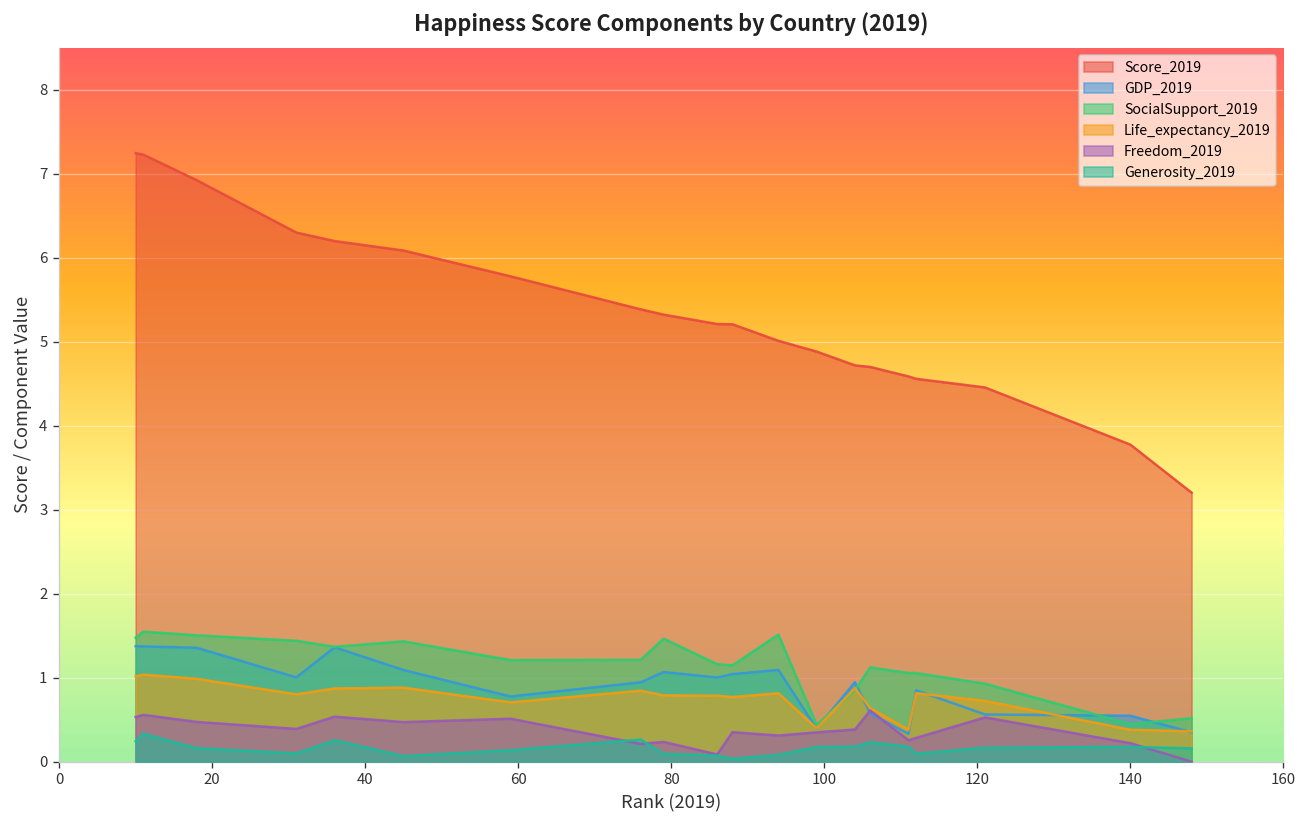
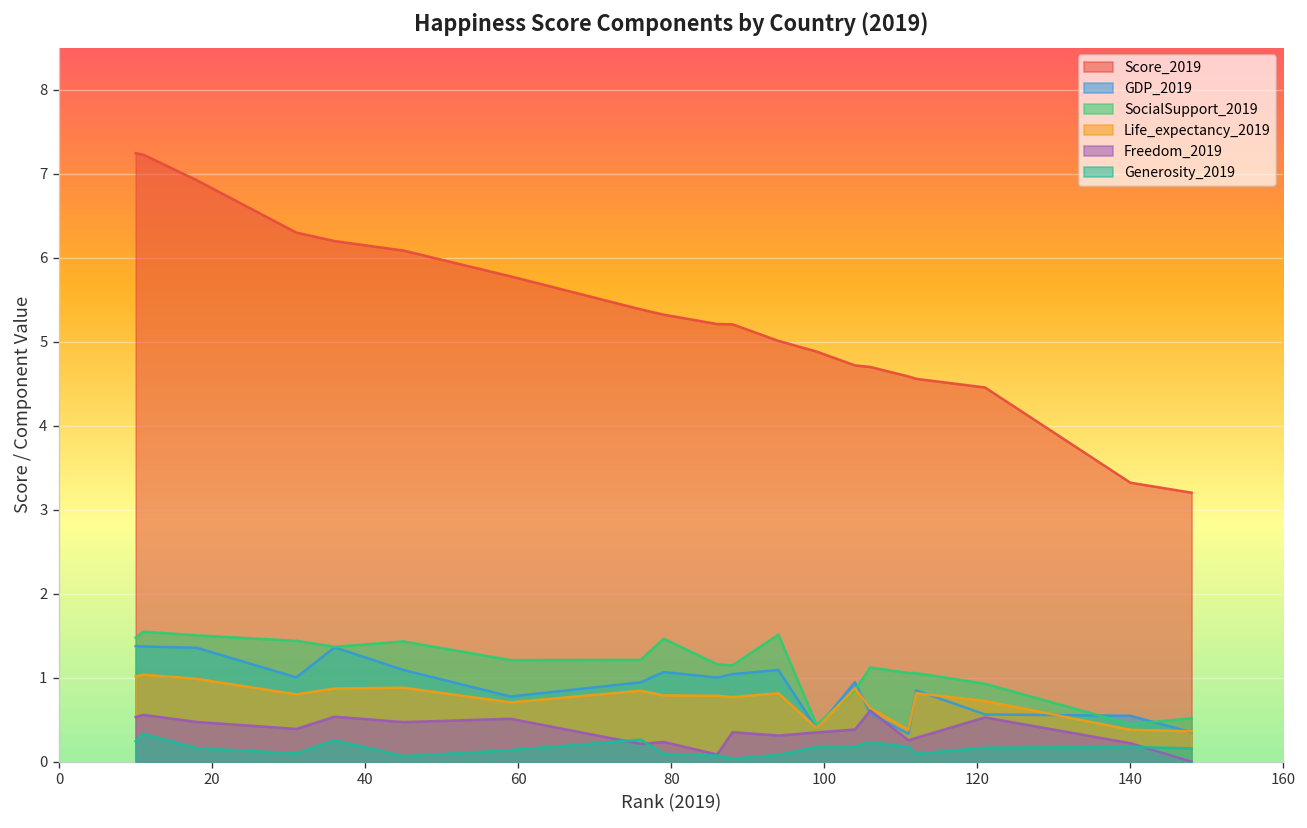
Score_2019, 140: 3.8 -> 3.3
